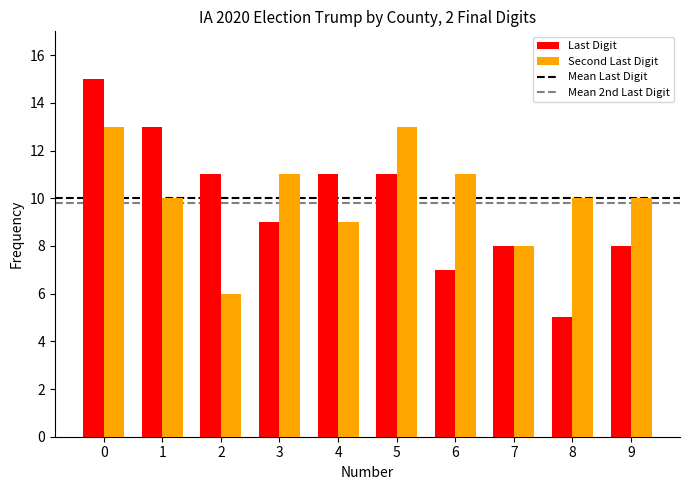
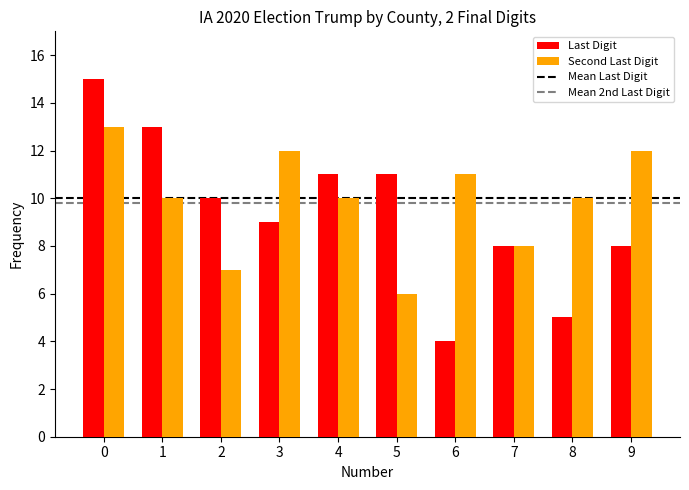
Last Digit, 2: 11 -> 10
Second Last Digit, 2: 6 -> 7
Second Last Digit, 3: 11 -> 12
Second Last Digit, 4: 9 -> 10
Second Last Digit, 5: 13 -> 6
Last Digit, 6: 7 -> 4
Second Last Digit, 9: 10 -> 12
